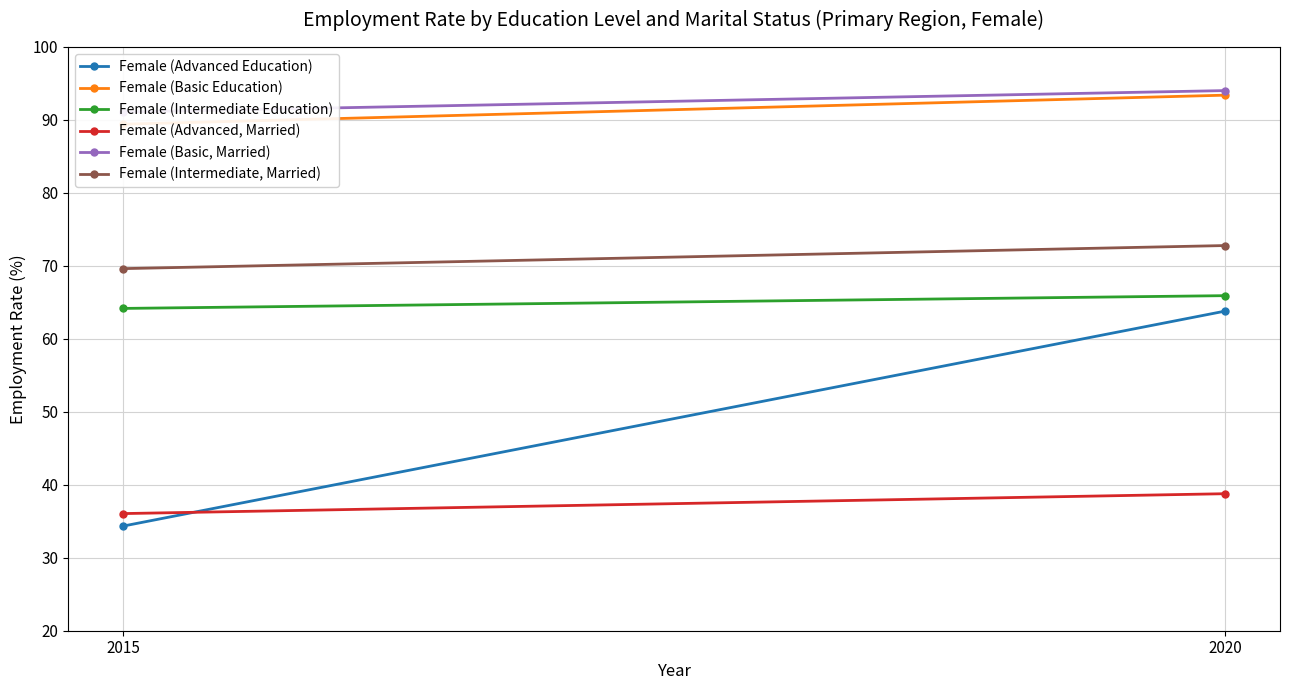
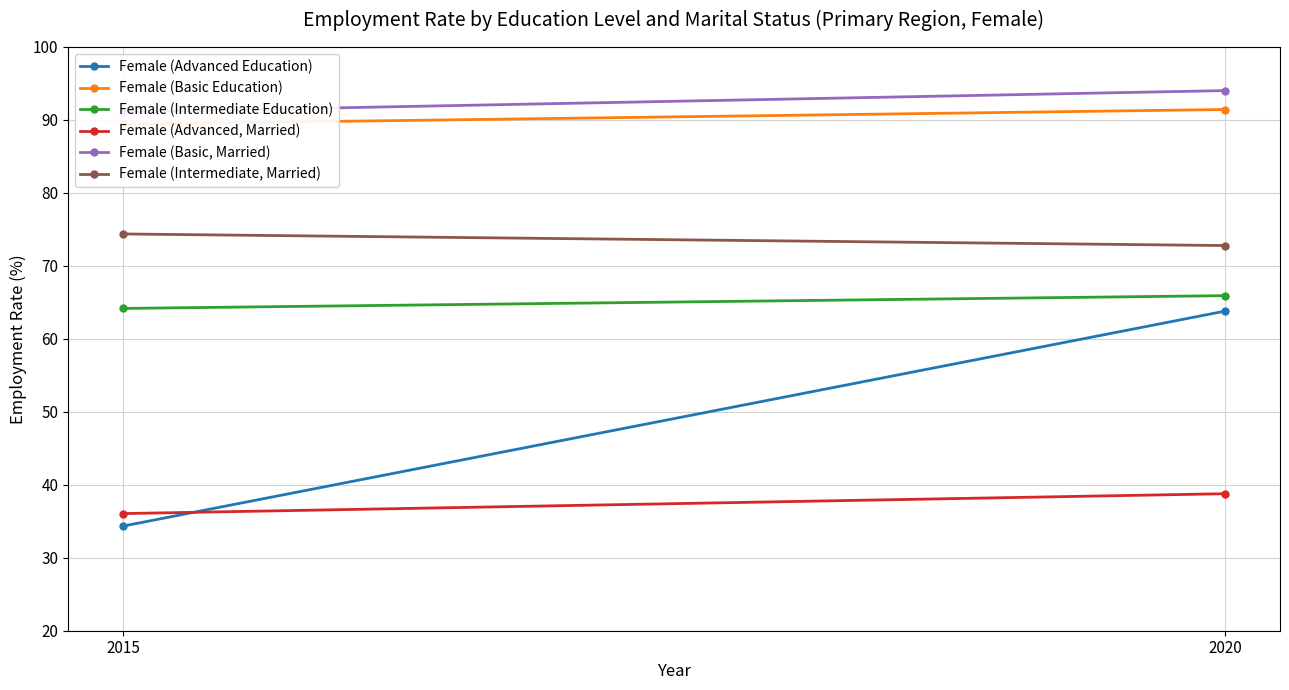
Female (Intermediate, Married), 2015: 70 -> 74
Female (Basic Education), 2020: 93 -> 91
